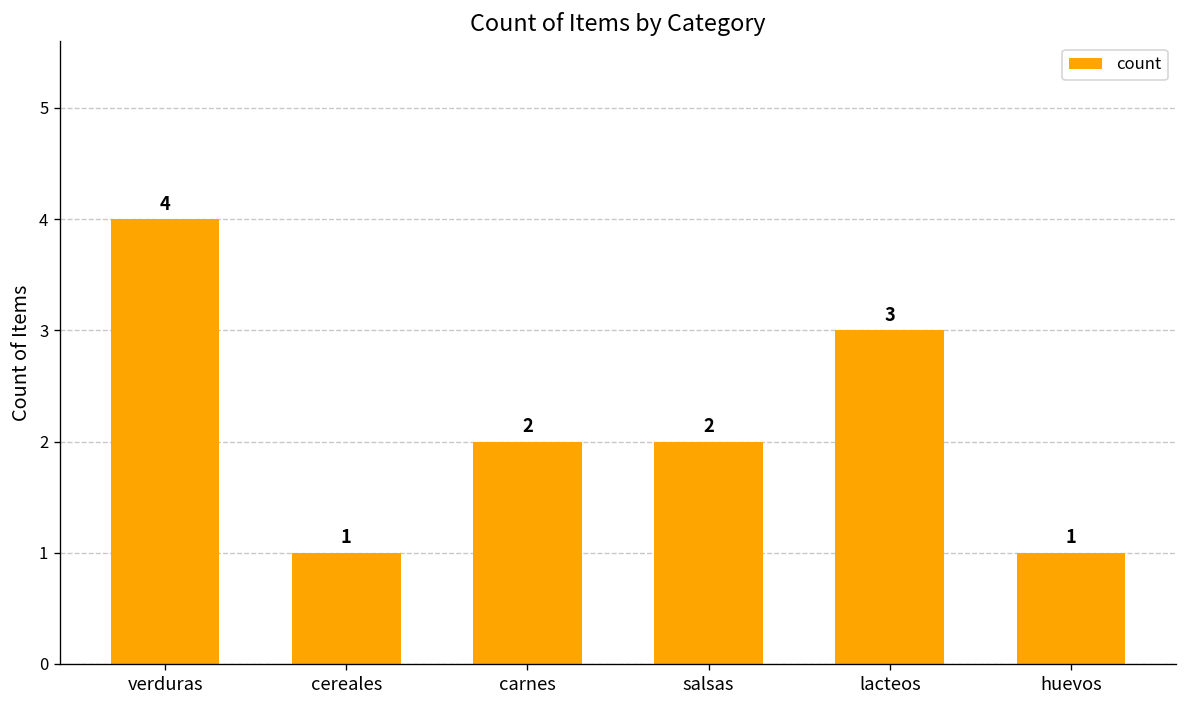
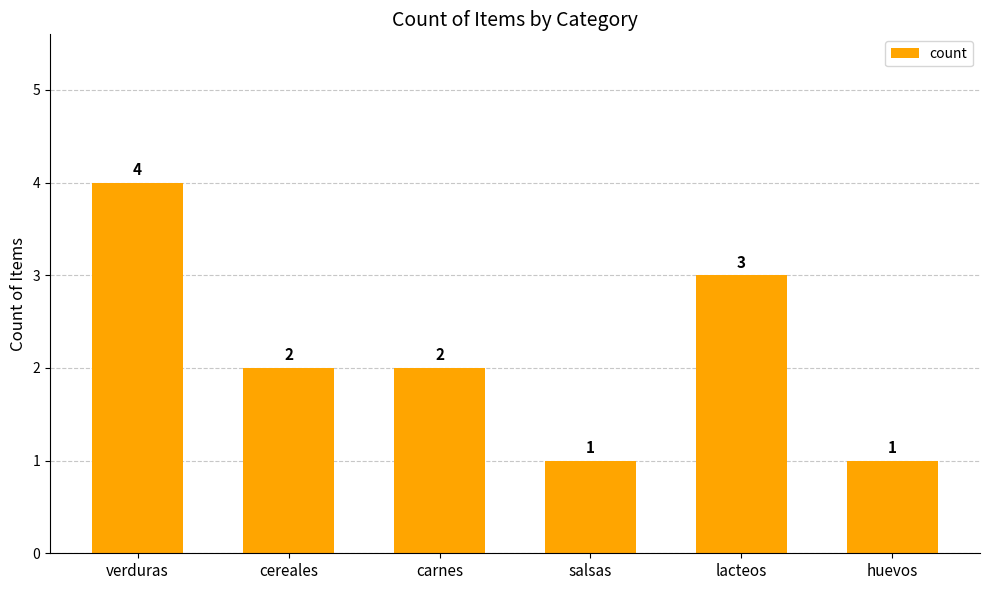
cereales: 1 -> 2
salsas: 2 -> 1
